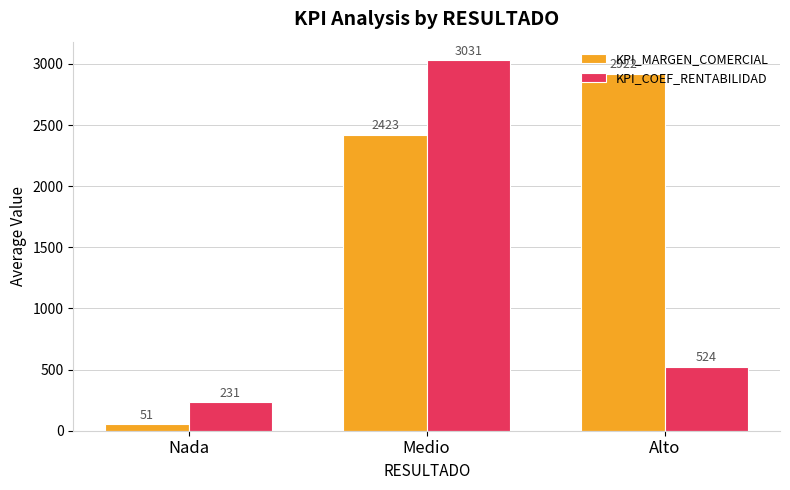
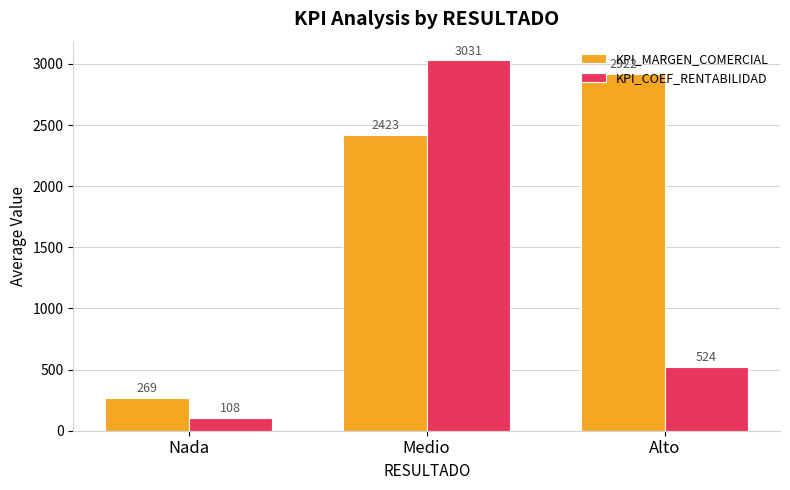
KPI_MARGEN_COMERCIAL, Nada: 51 -> 269
KPI_COEF_RENTABILIDAD, Nada: 231 -> 108
